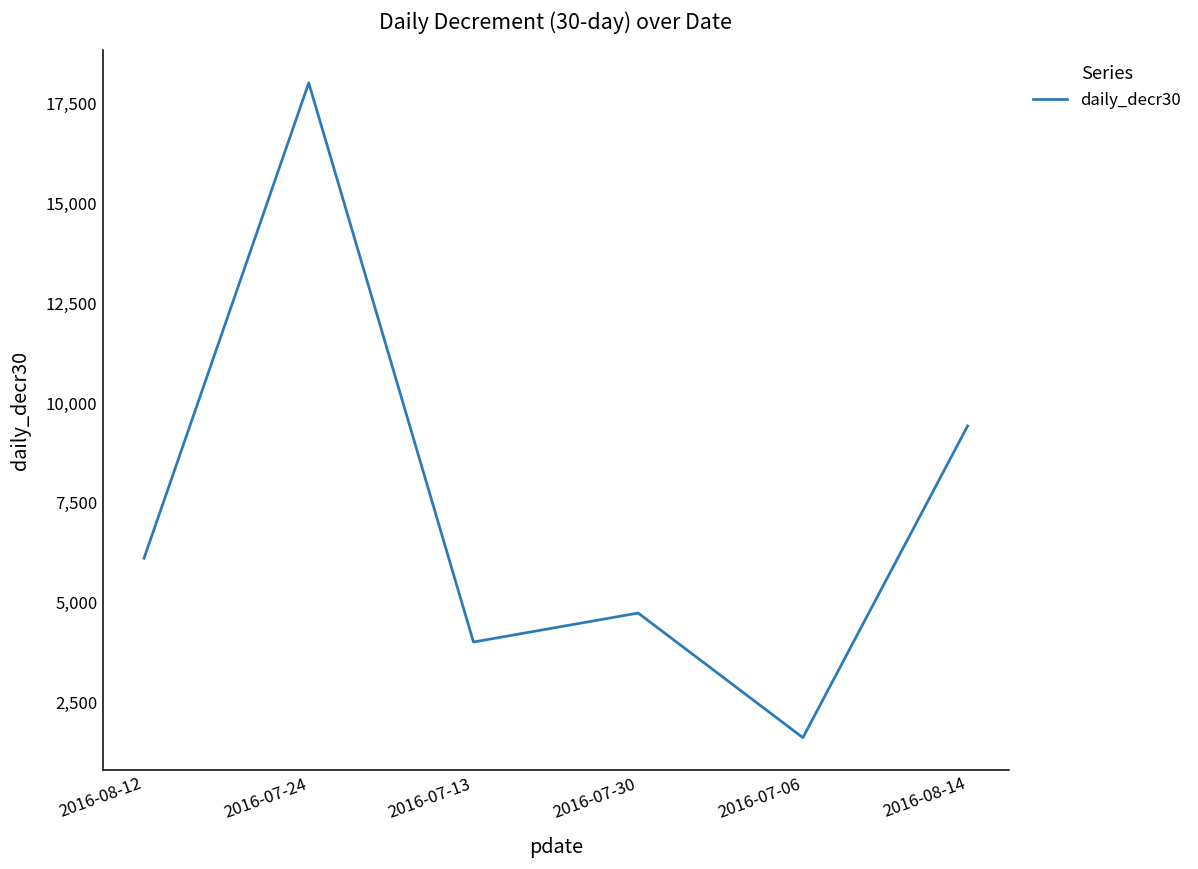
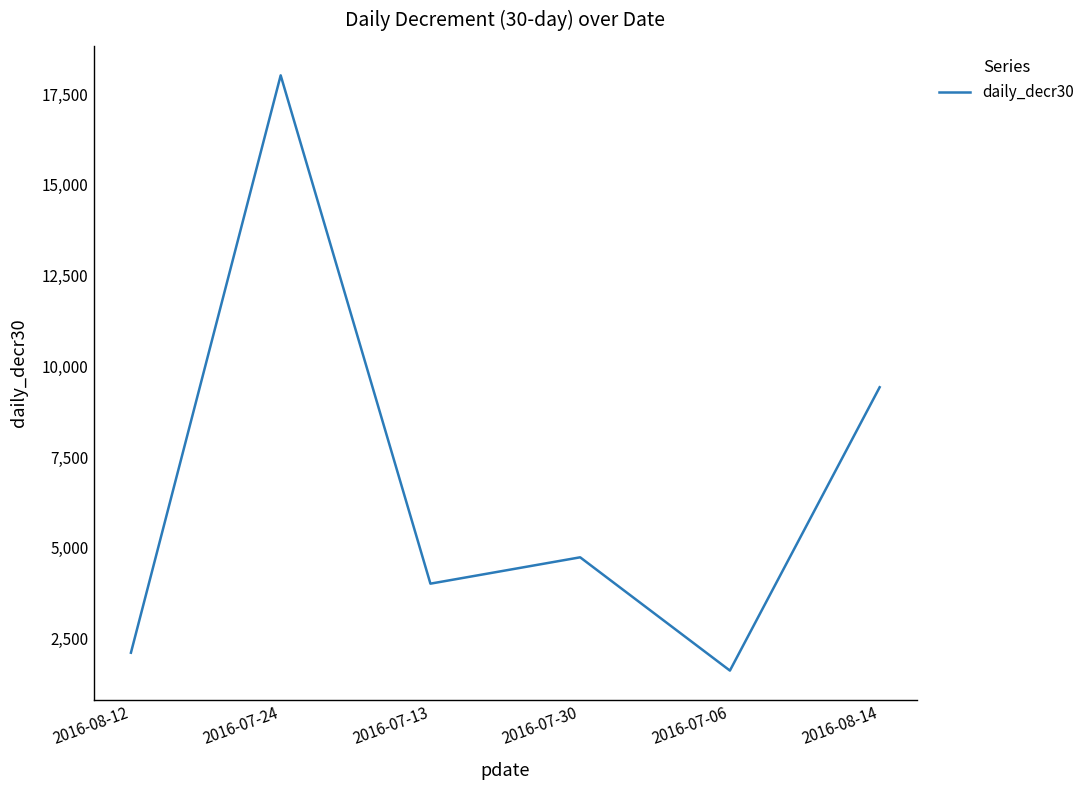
2016-08-12: 6,100 -> 2,100
